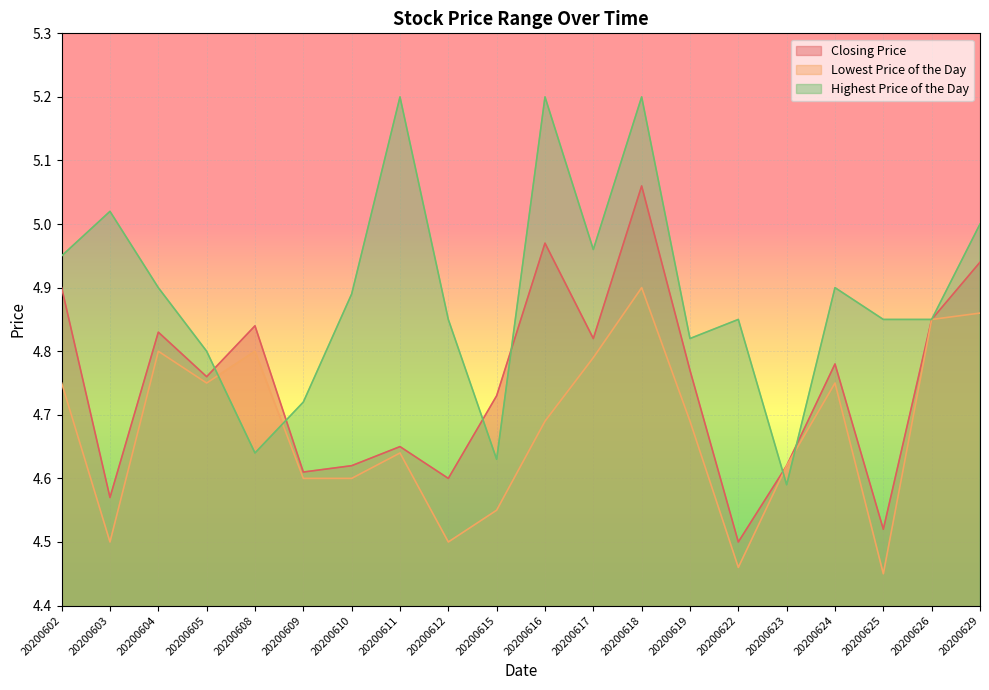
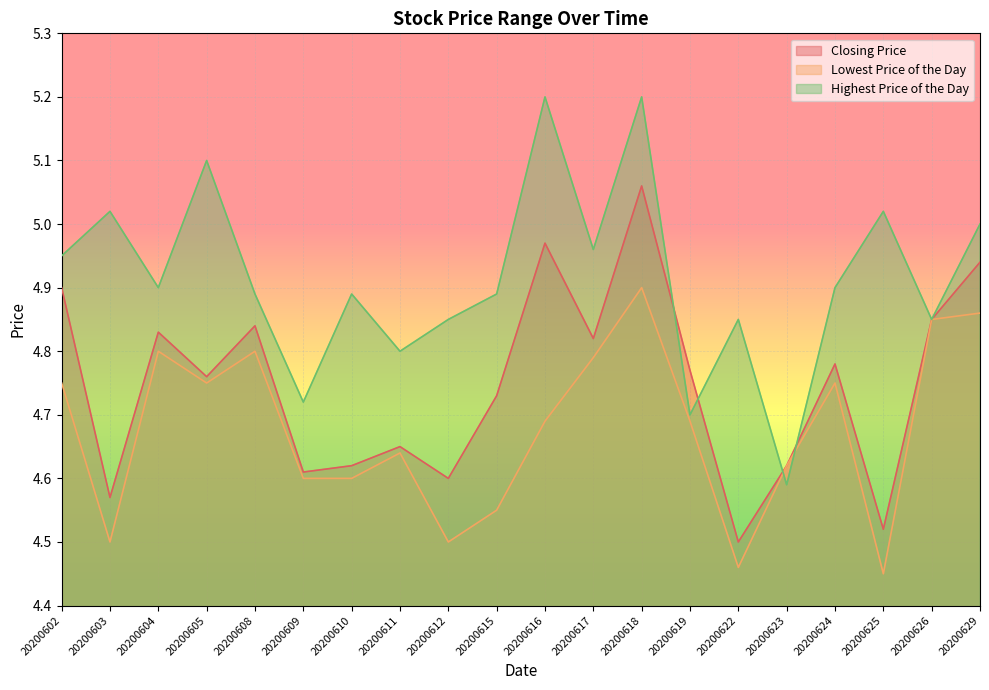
Highest Price of the Day, 20200605: 4.8 -> 5.1
Highest Price of the Day, 20200608: 4.64 -> 4.89
Highest Price of the Day, 20200611: 5.2 -> 4.8
Highest Price of the Day, 20200615: 4.63 -> 4.89
Highest Price of the Day, 20200619: 4.82 -> 4.70
Highest Price of the Day, 20200625: 4.85 -> 5.02
